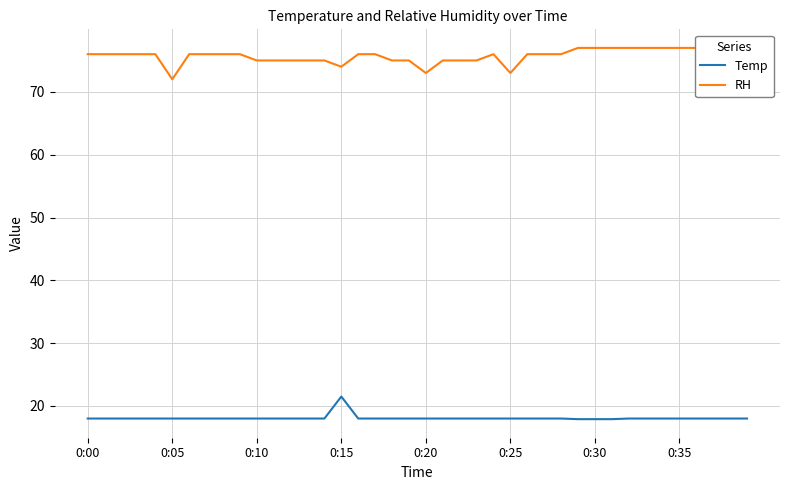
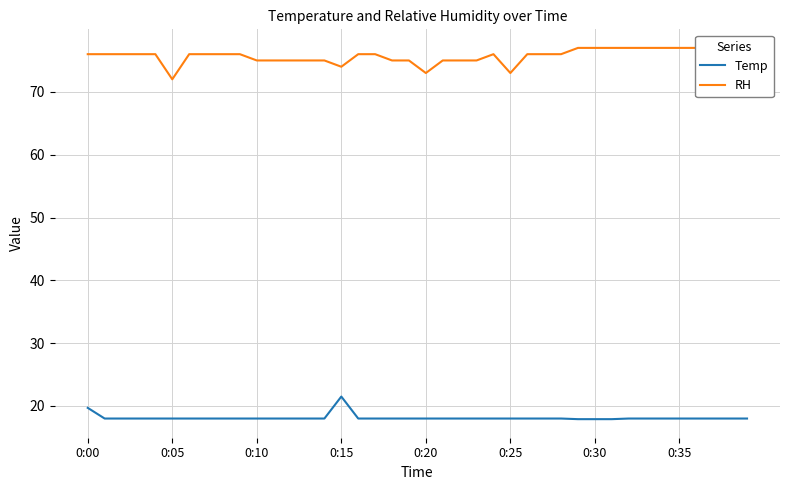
Temp, 0:00: 18 -> 20
